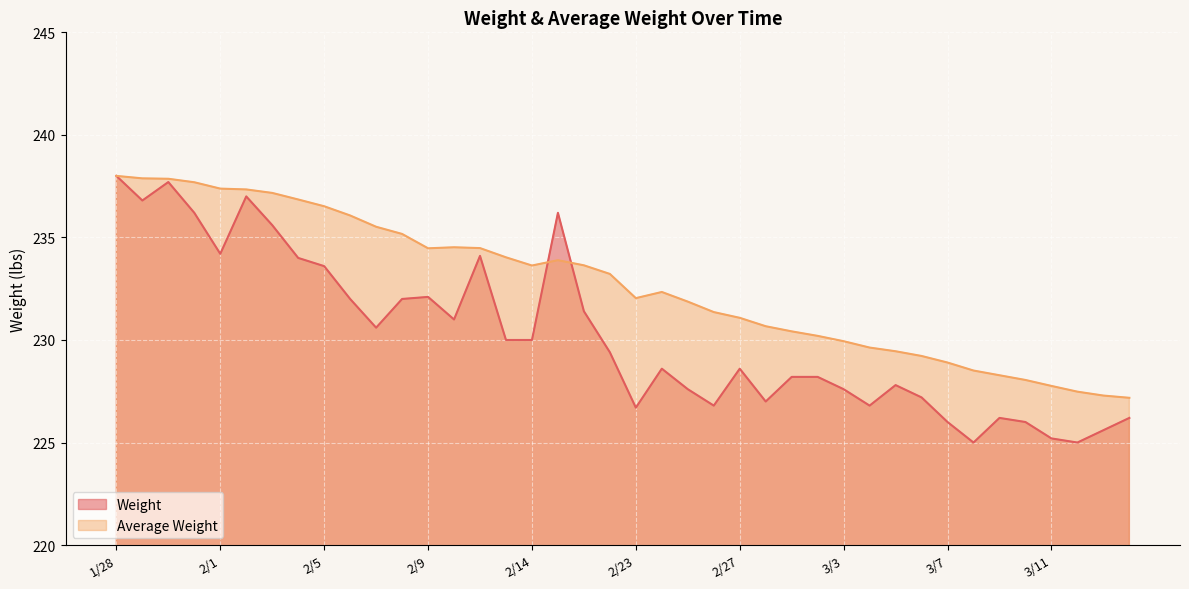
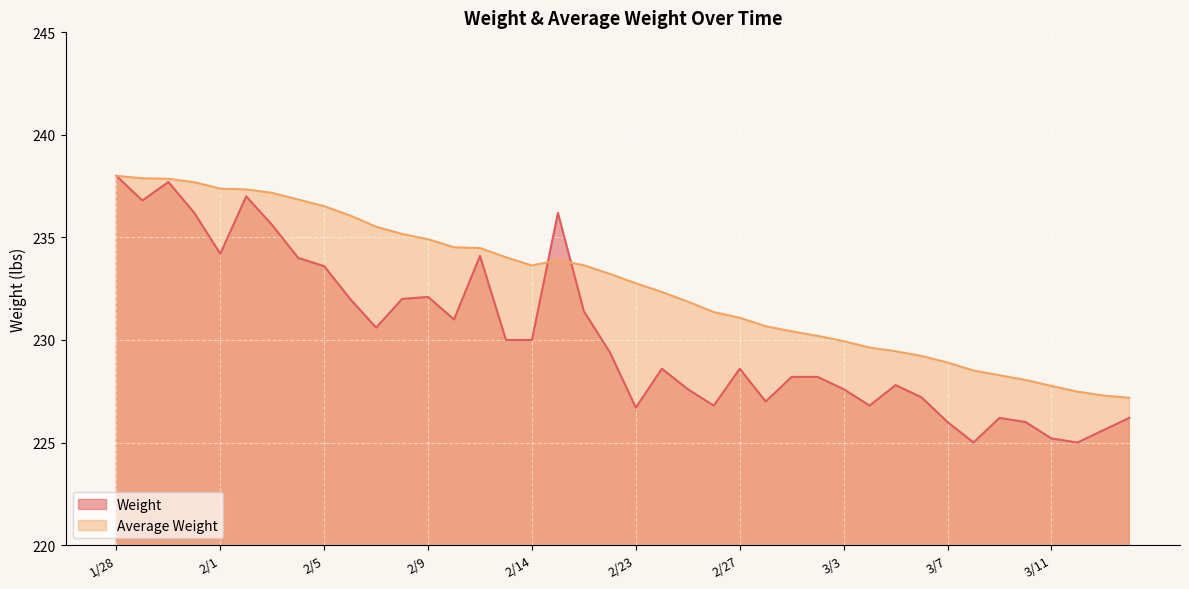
Average Weight, 2/9: 234.5 -> 234.9
Average Weight, 2/23: 232.0 -> 232.8
